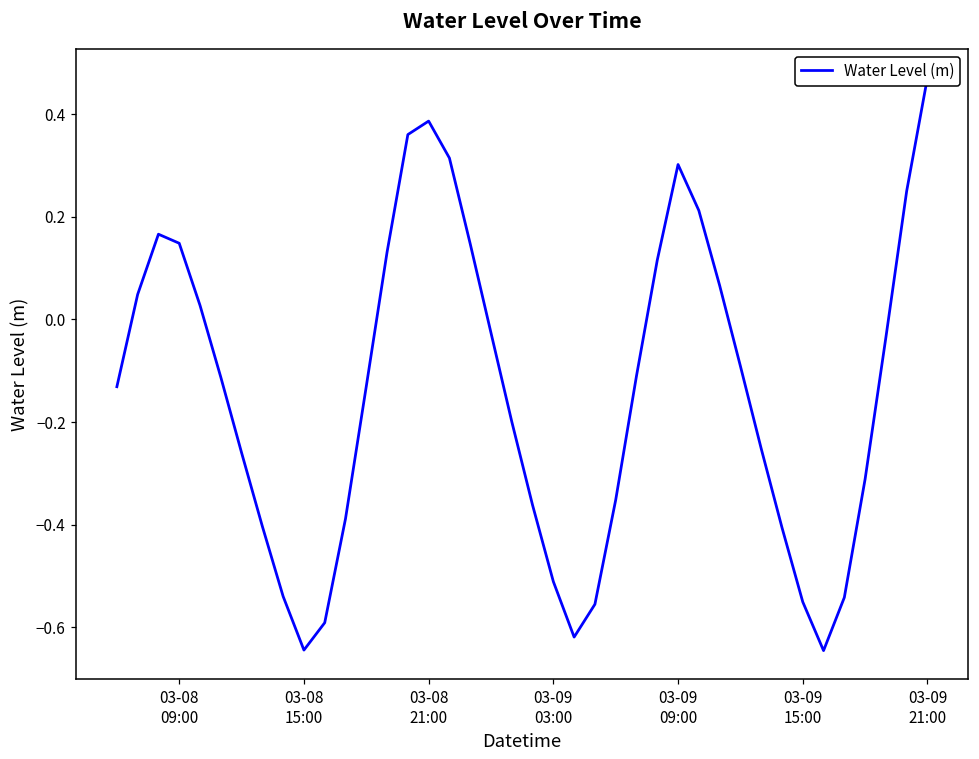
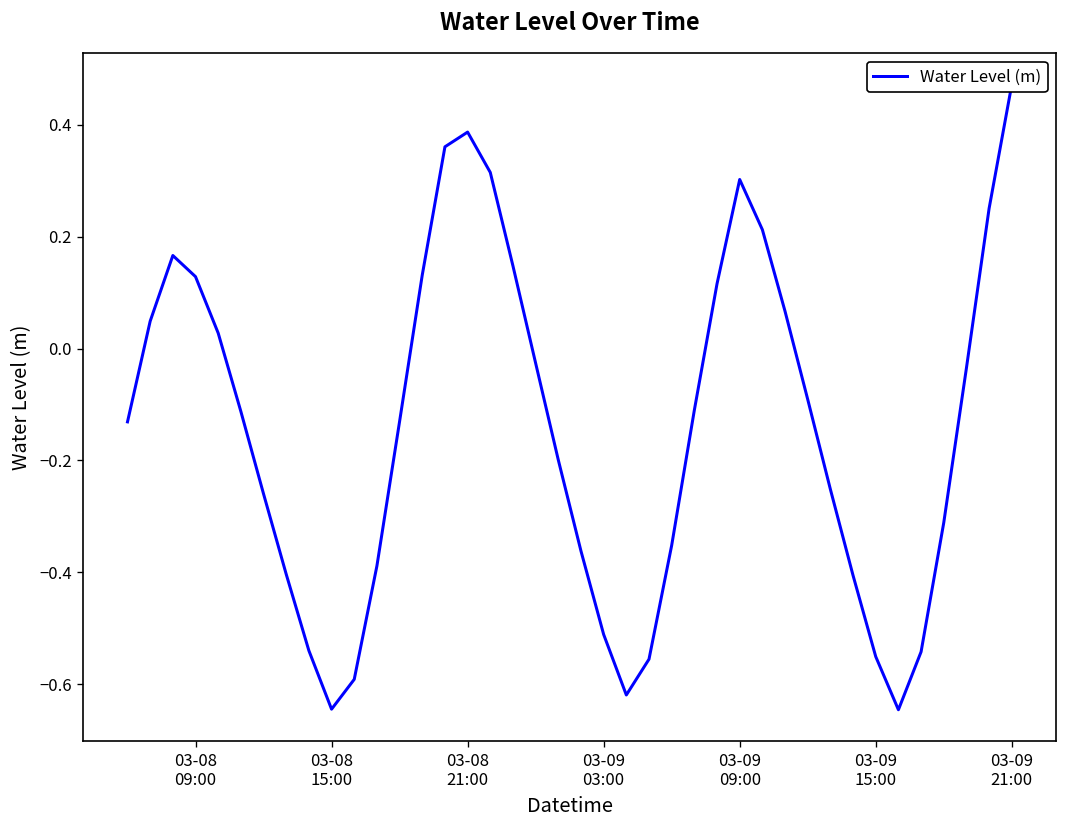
03-08 09:00: 0.15 -> 0.13
